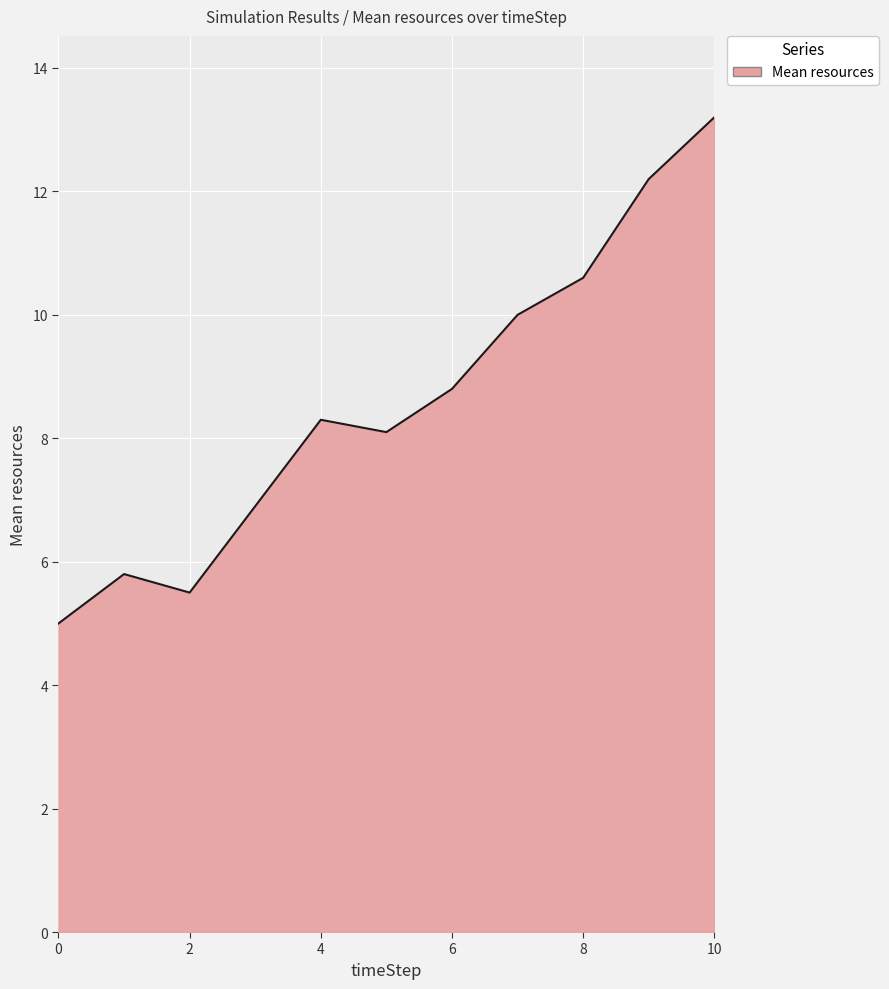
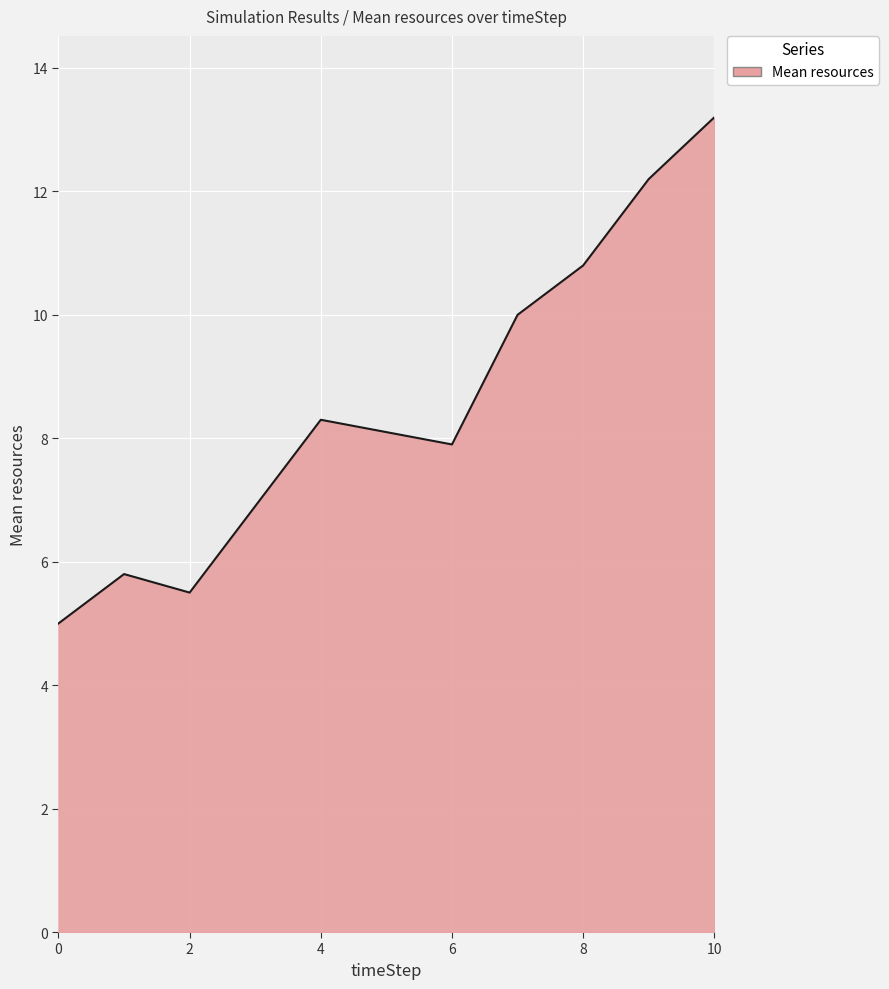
6: 8.8 -> 7.9
8: 10.6 -> 10.8
